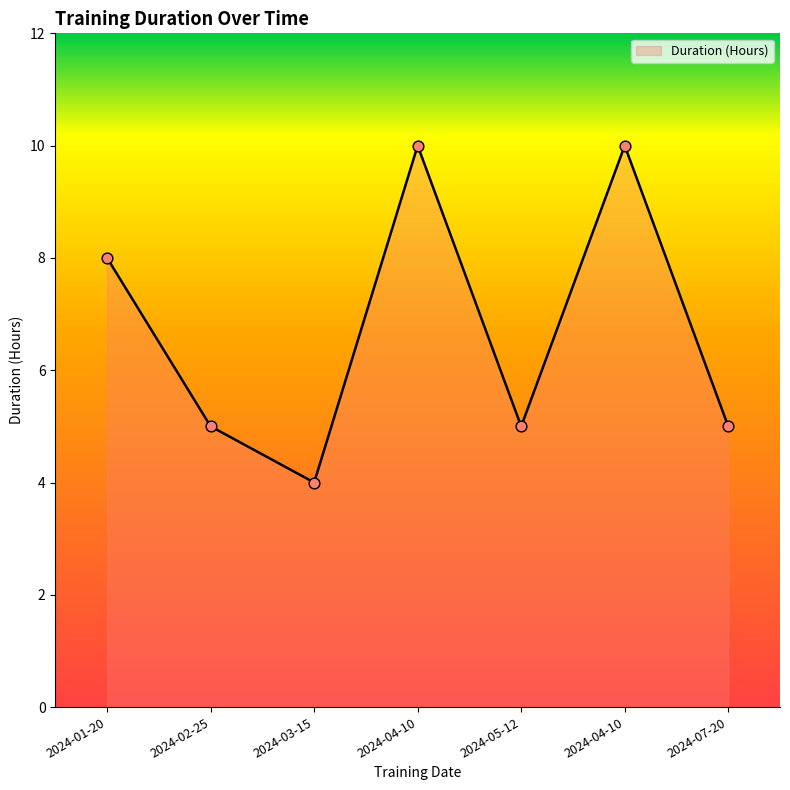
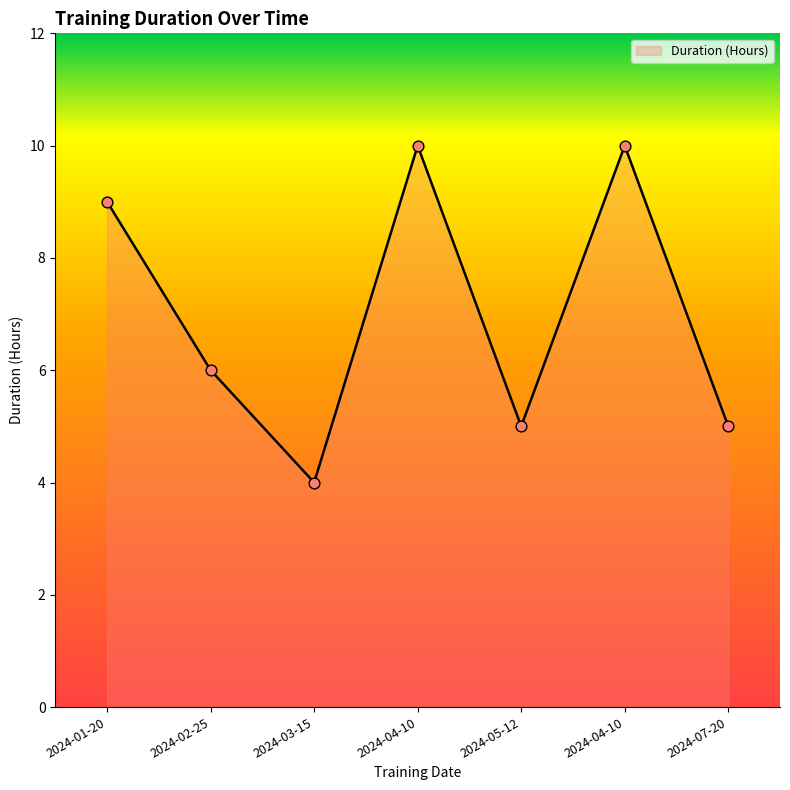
2024-01-20: 8 -> 9
2024-02-25: 5 -> 6
